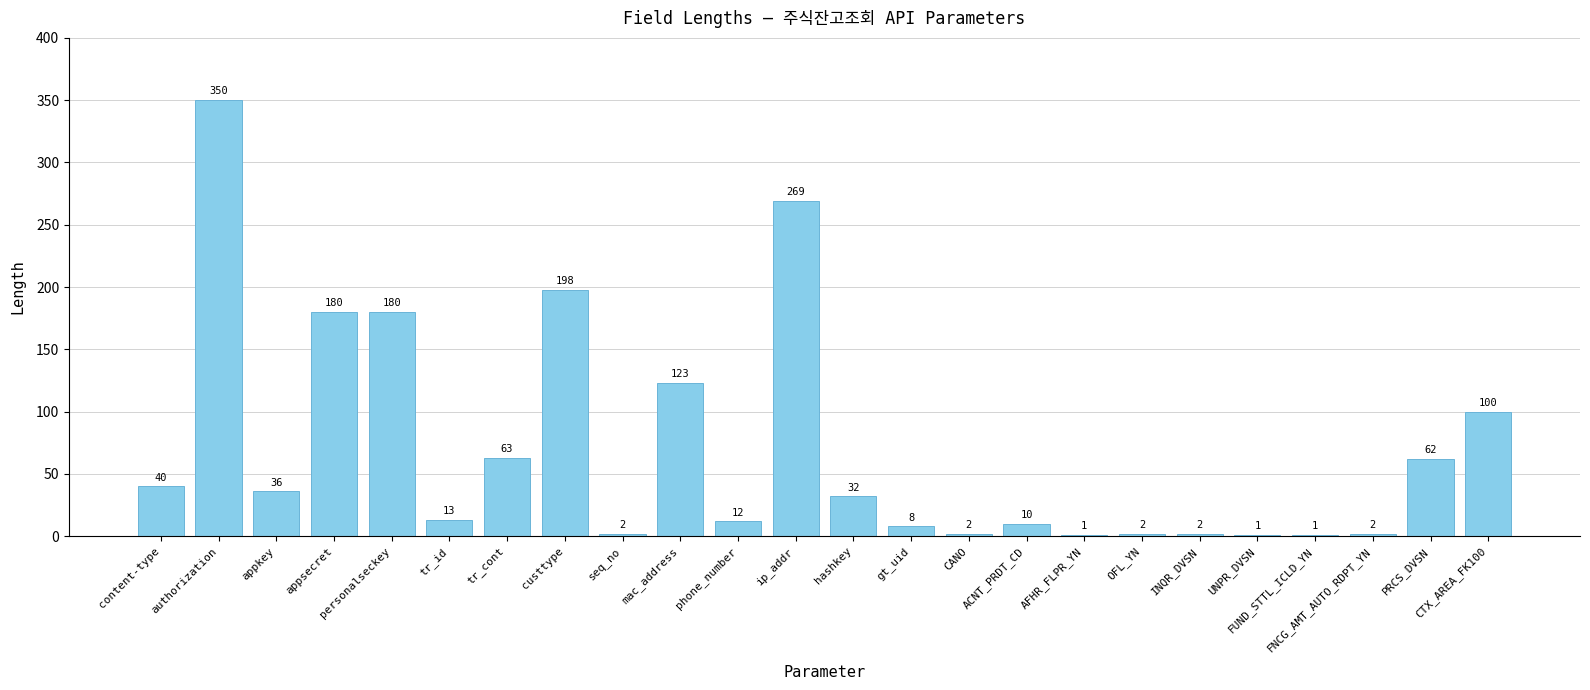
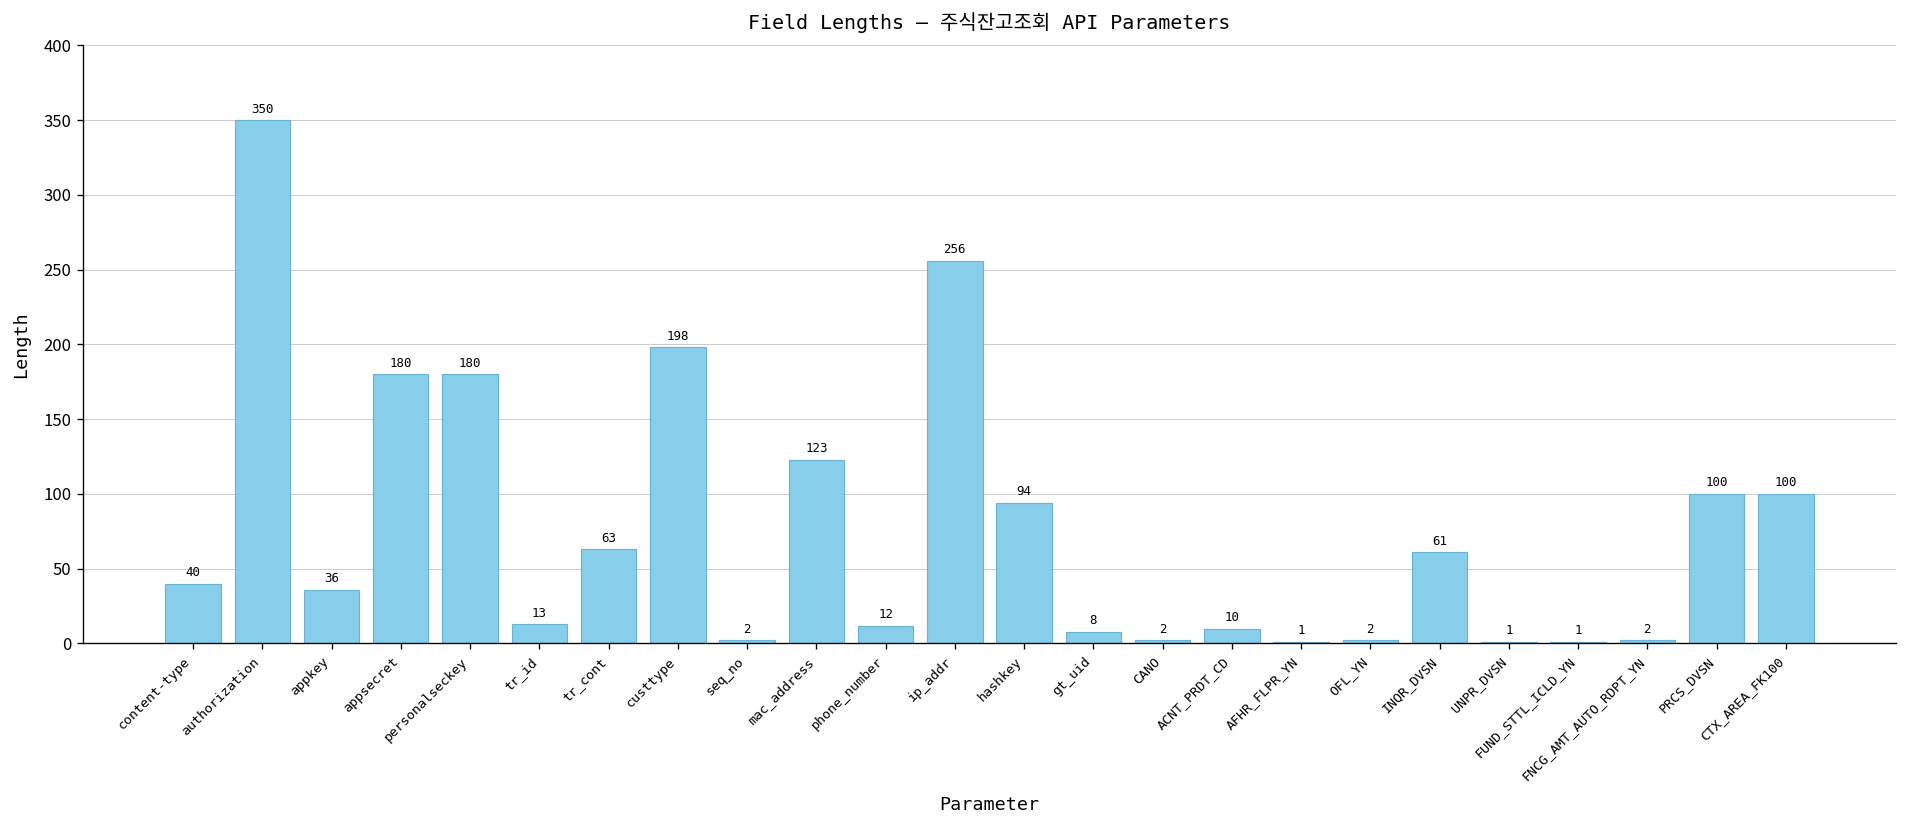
ip_addr: 269 -> 256
hashkey: 32 -> 94
INQR_DVSN: 2 -> 61
PRCS_DVSN: 62 -> 100
